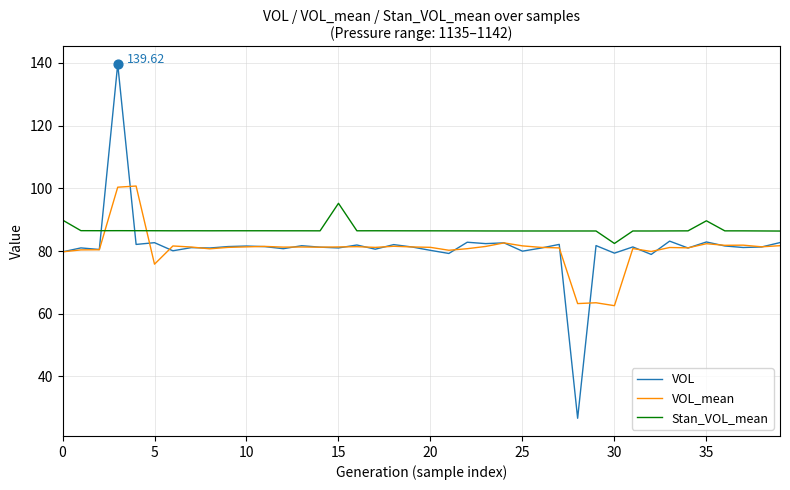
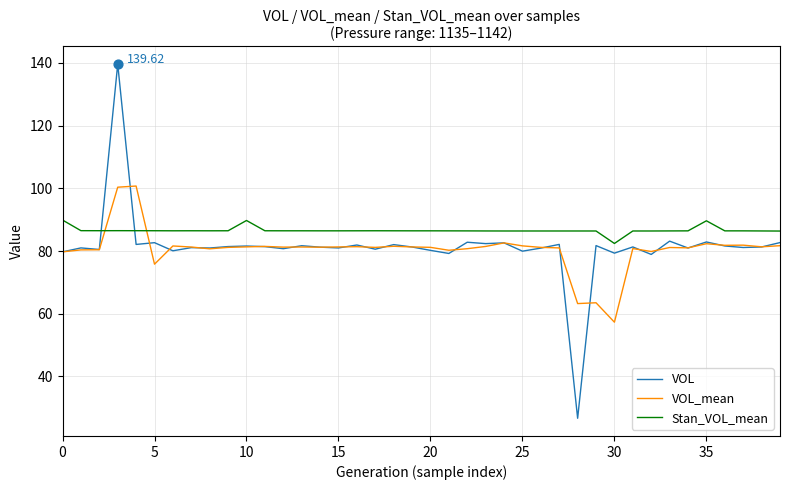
Stan_VOL_mean, 10: 86 -> 90
Stan_VOL_mean, 15: 95 -> 86
VOL_mean, 30: 63 -> 57
